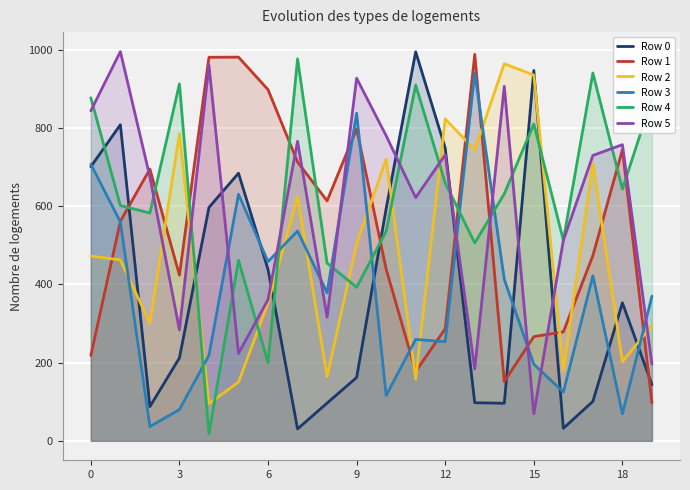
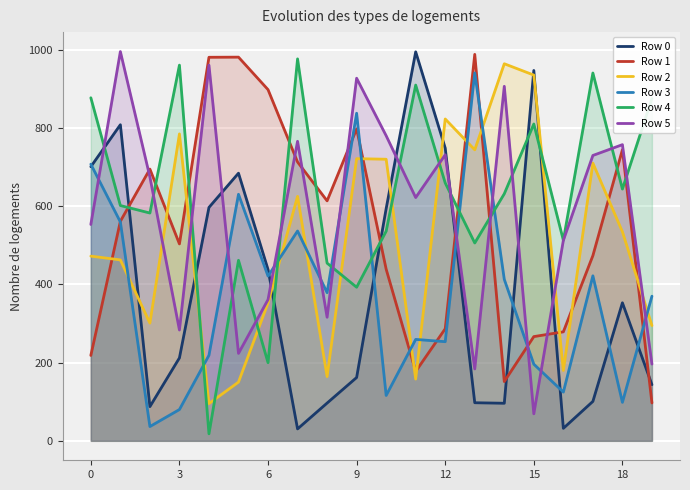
Row 5, 0: 840 -> 550
Row 1, 3: 420 -> 500
Row 4, 3: 910 -> 960
Row 3, 6: 460 -> 420
Row 2, 9: 500 -> 720
Row 2, 18: 200 -> 530
Row 3, 18: 70 -> 100
